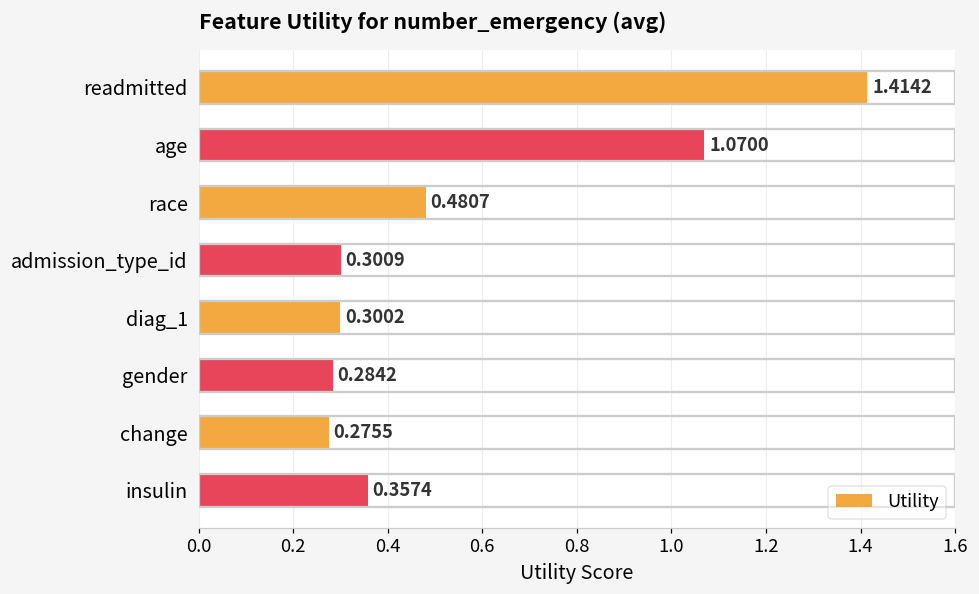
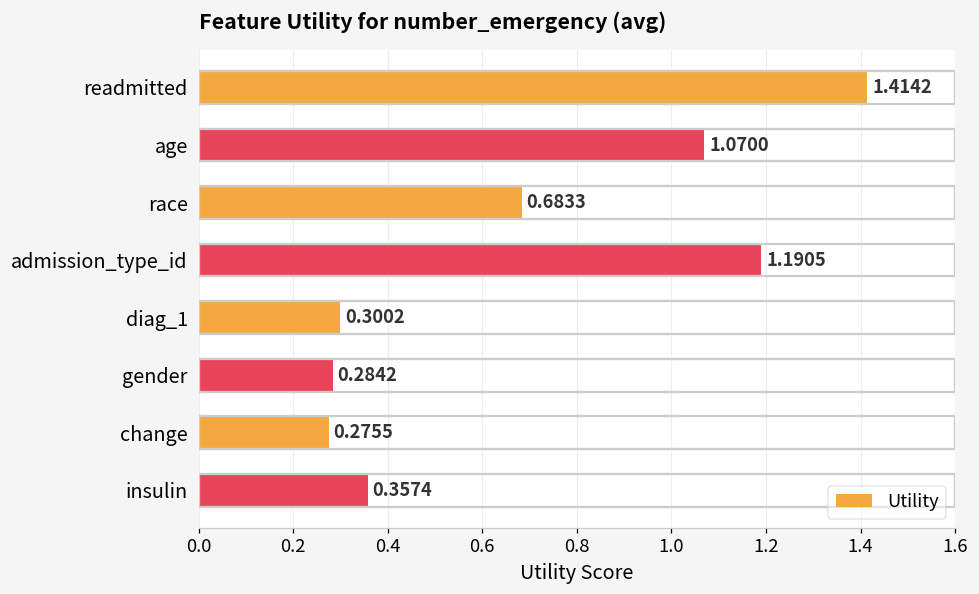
race: 0.4807 -> 0.6833
admission_type_id: 0.3009 -> 1.1905
